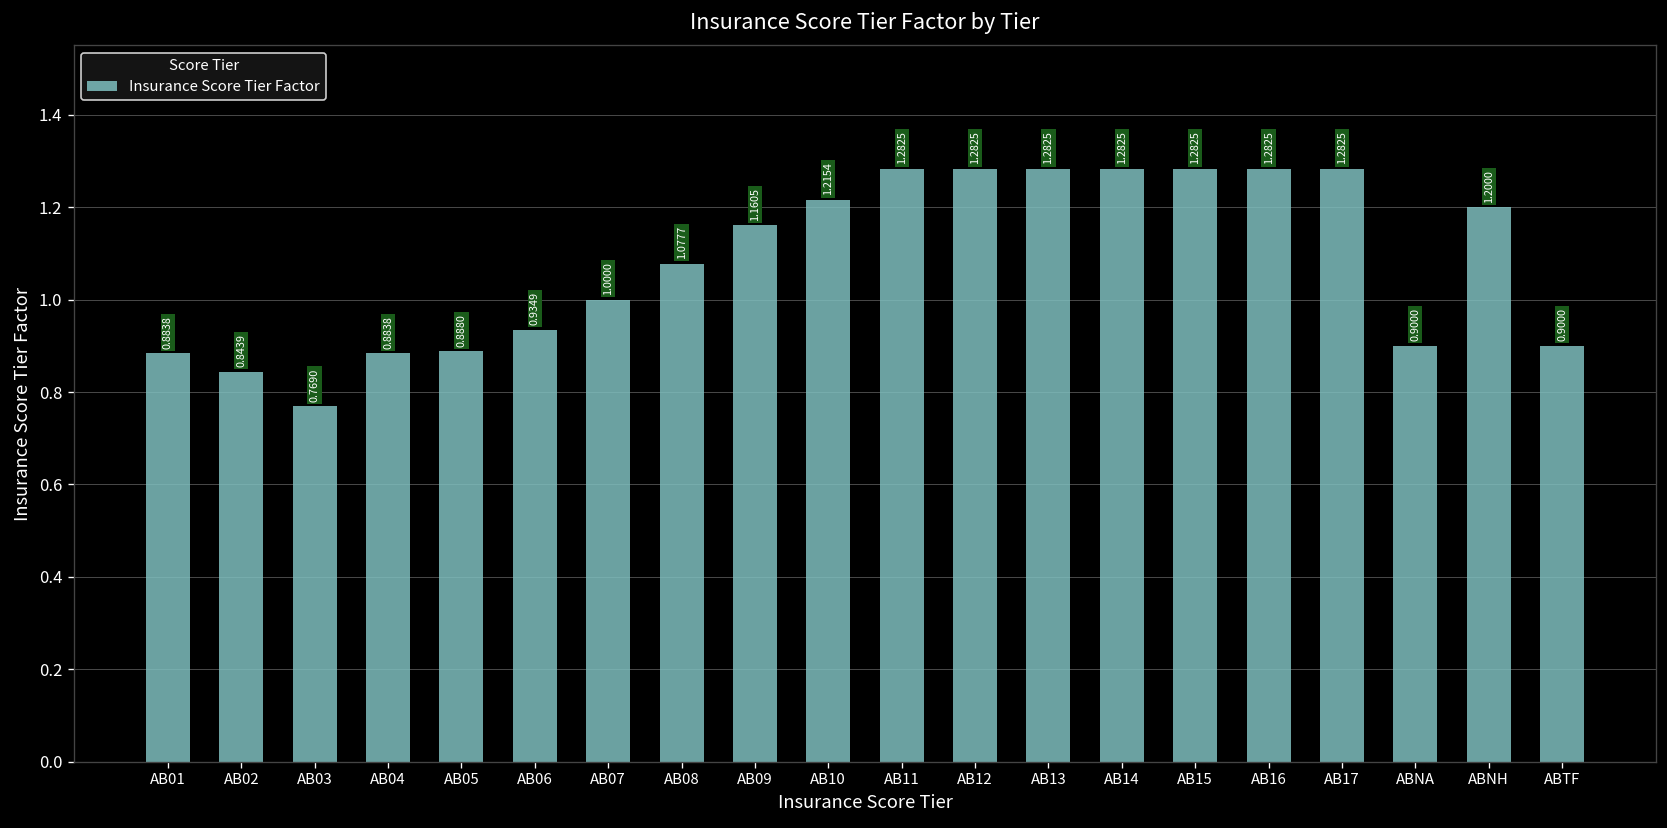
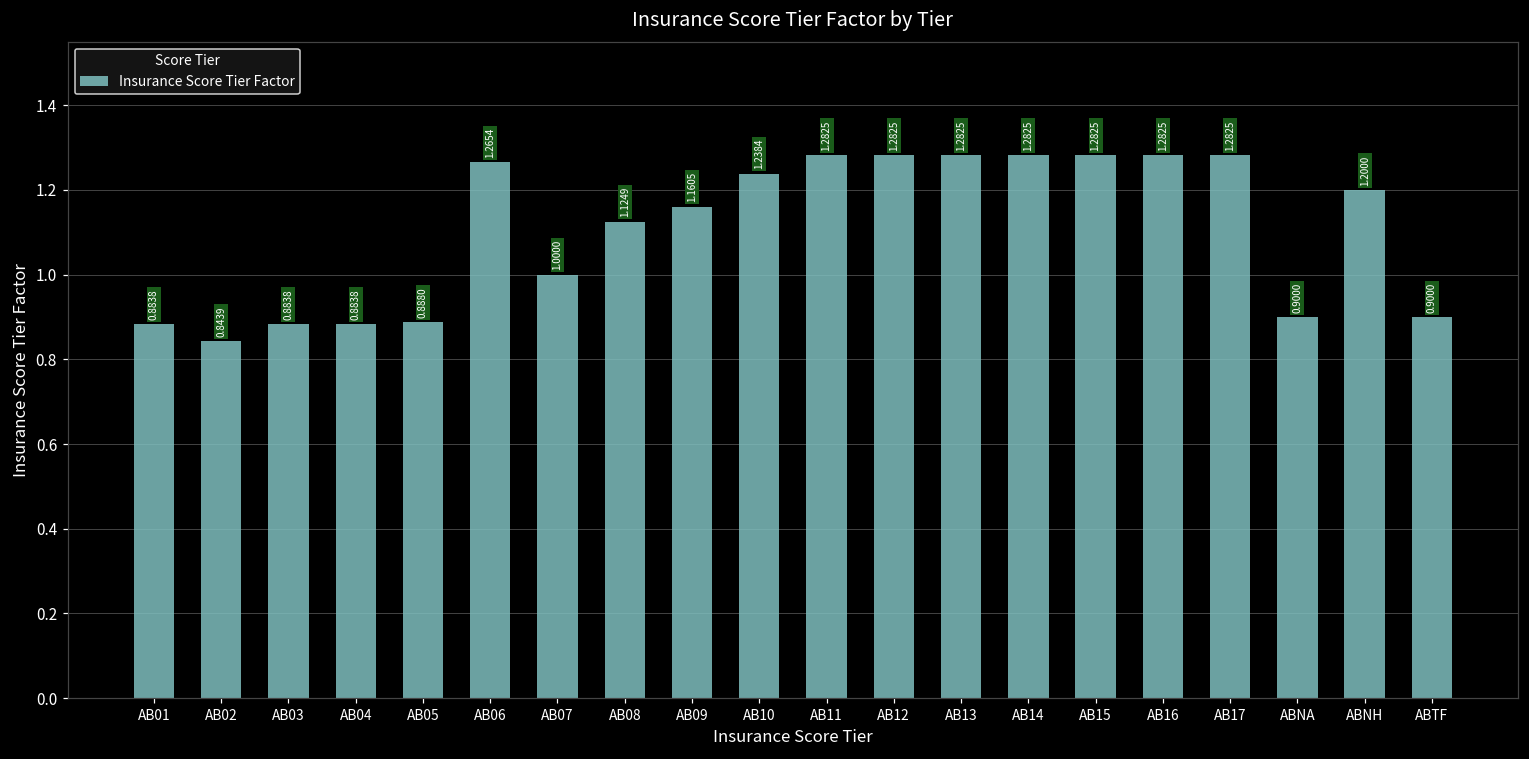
AB03: 0.7690 -> 0.8838
AB06: 0.9349 -> 1.2654
AB08: 1.0777 -> 1.1249
AB10: 1.2154 -> 1.2384
